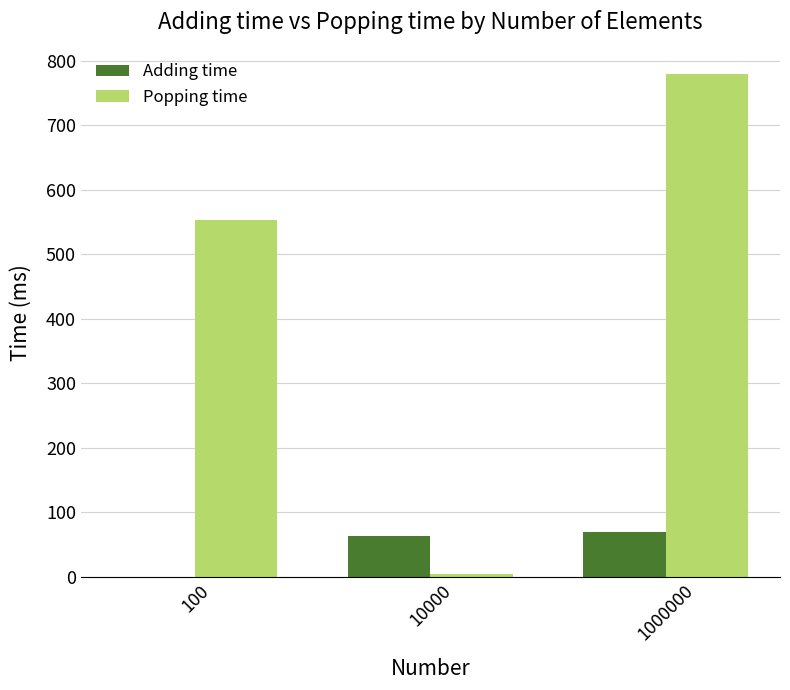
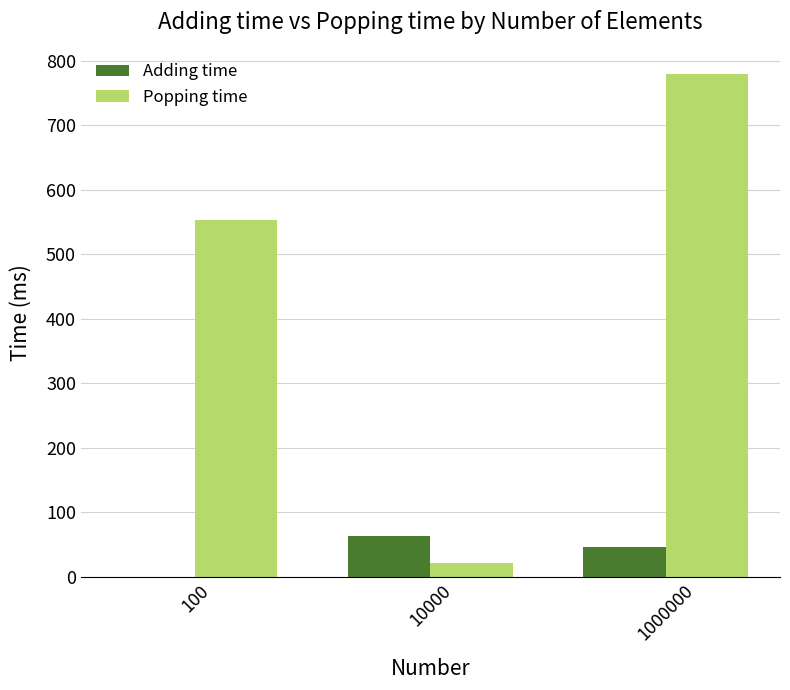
Popping time, 10000: 0 -> 20
Adding time, 1000000: 70 -> 50
